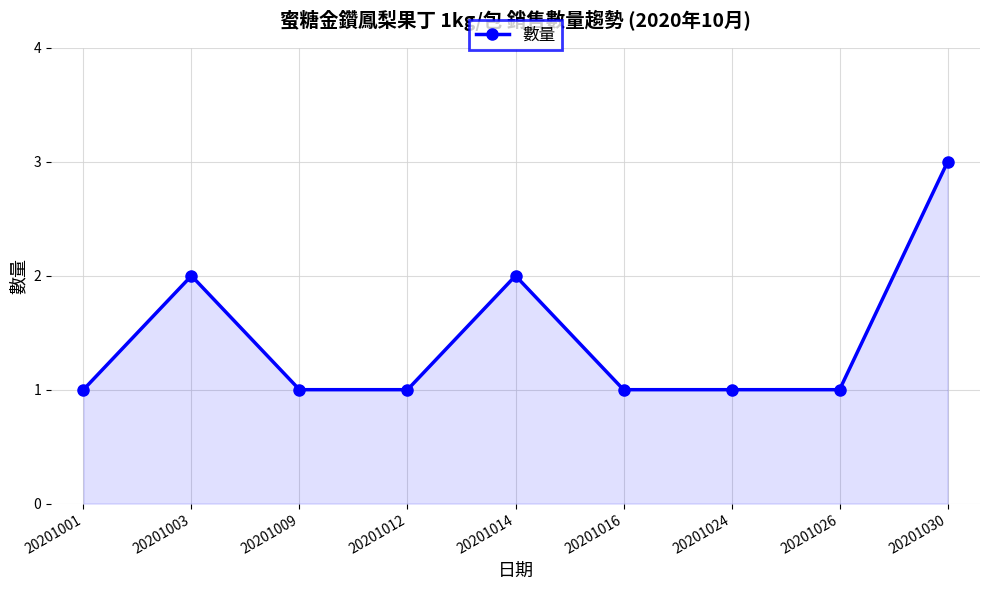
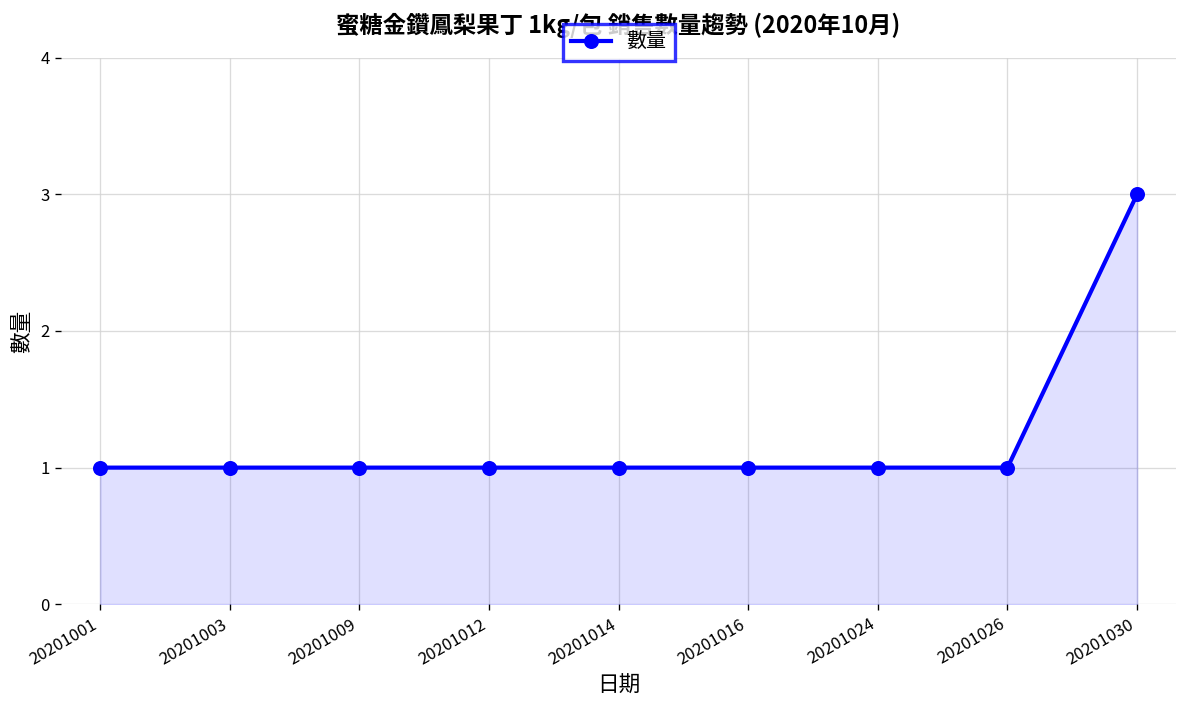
20201003: 2 -> 1
20201014: 2 -> 1
